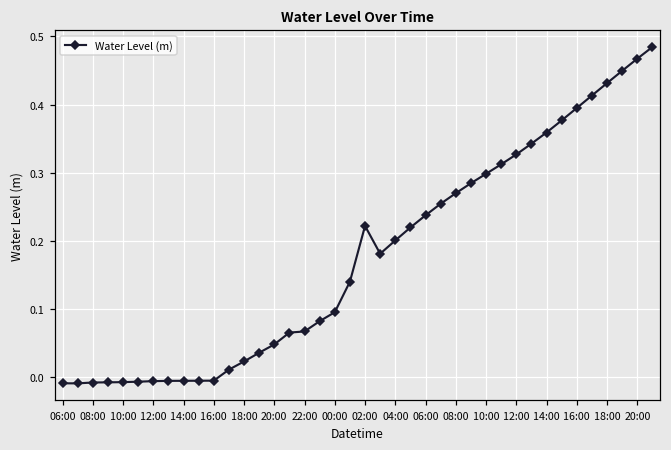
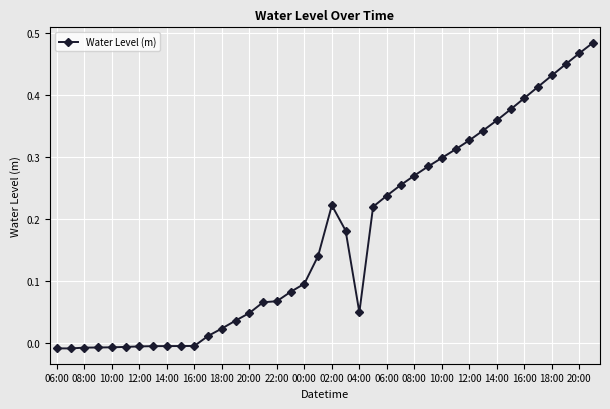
04:00: 0.20 -> 0.05
